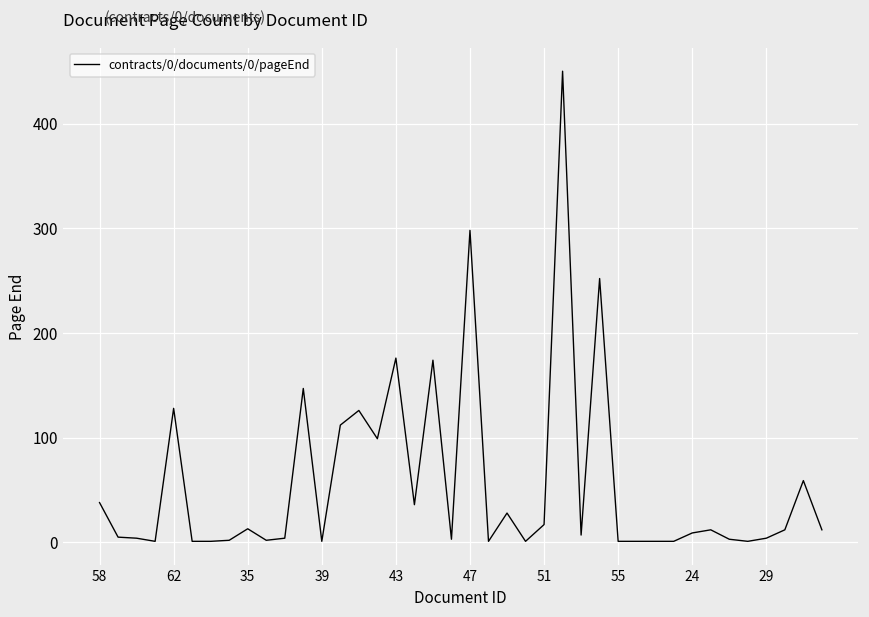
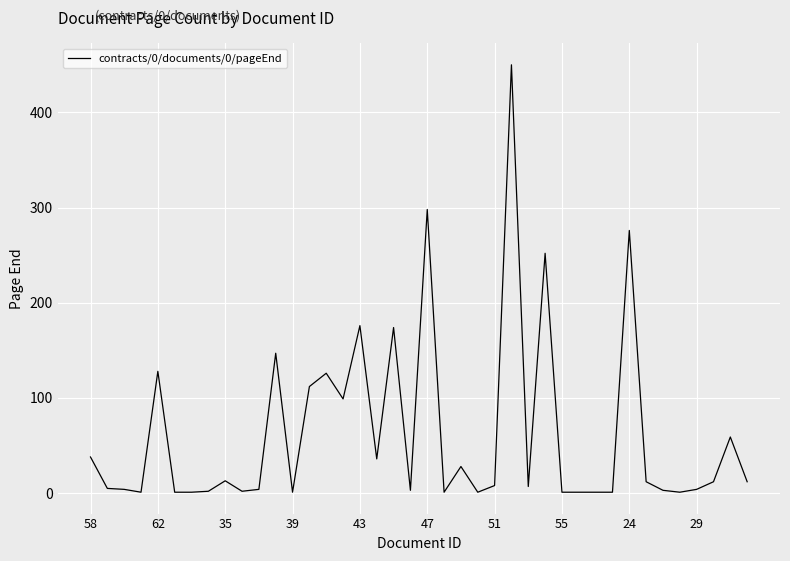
51: 20 -> 10
24: 10 -> 280
